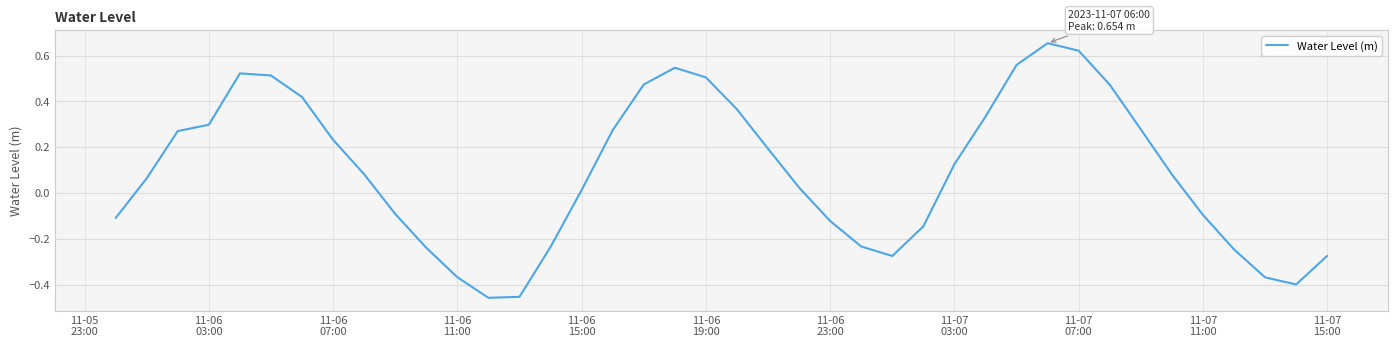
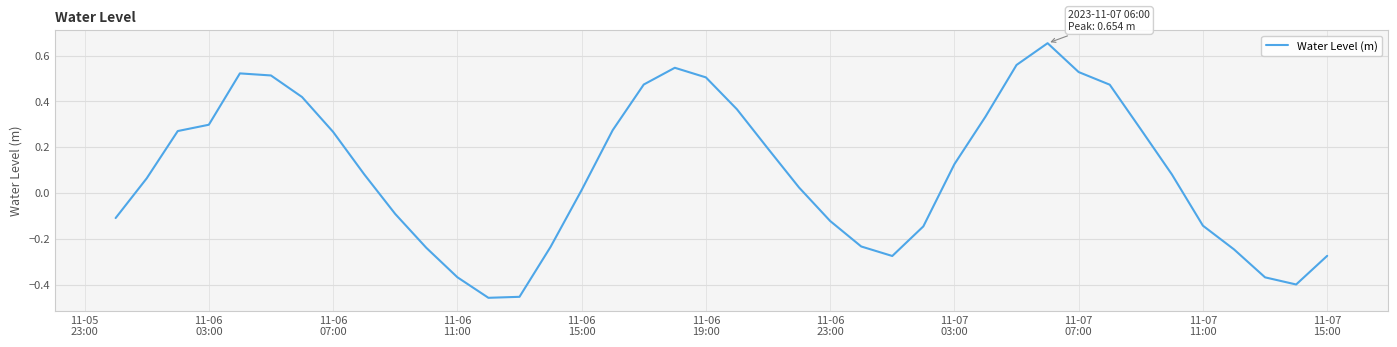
11-06 07:00: 0.23 -> 0.27
11-07 07:00: 0.62 -> 0.53
11-07 11:00: -0.10 -> -0.14
